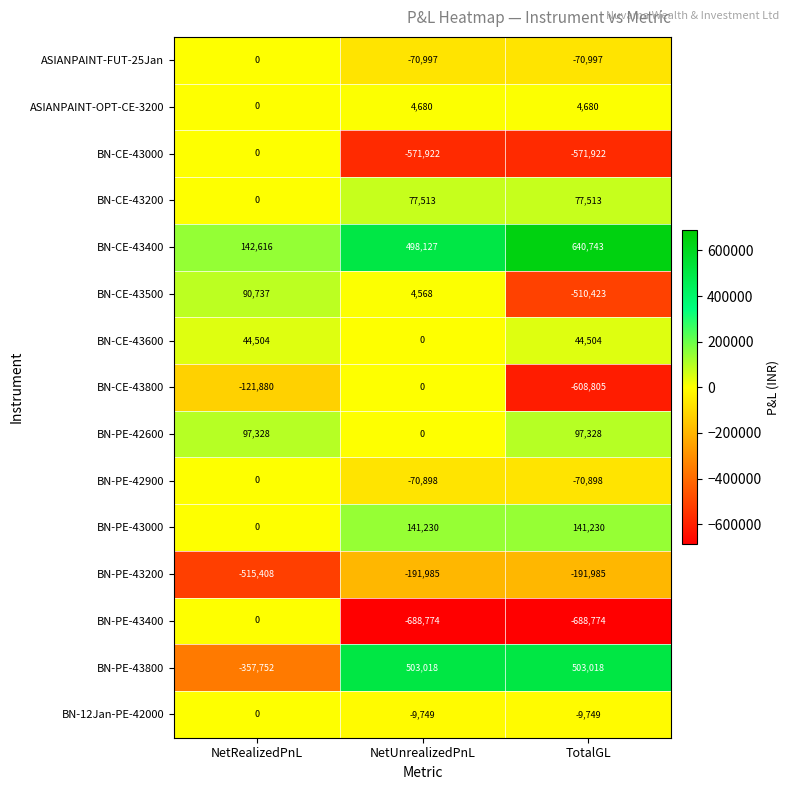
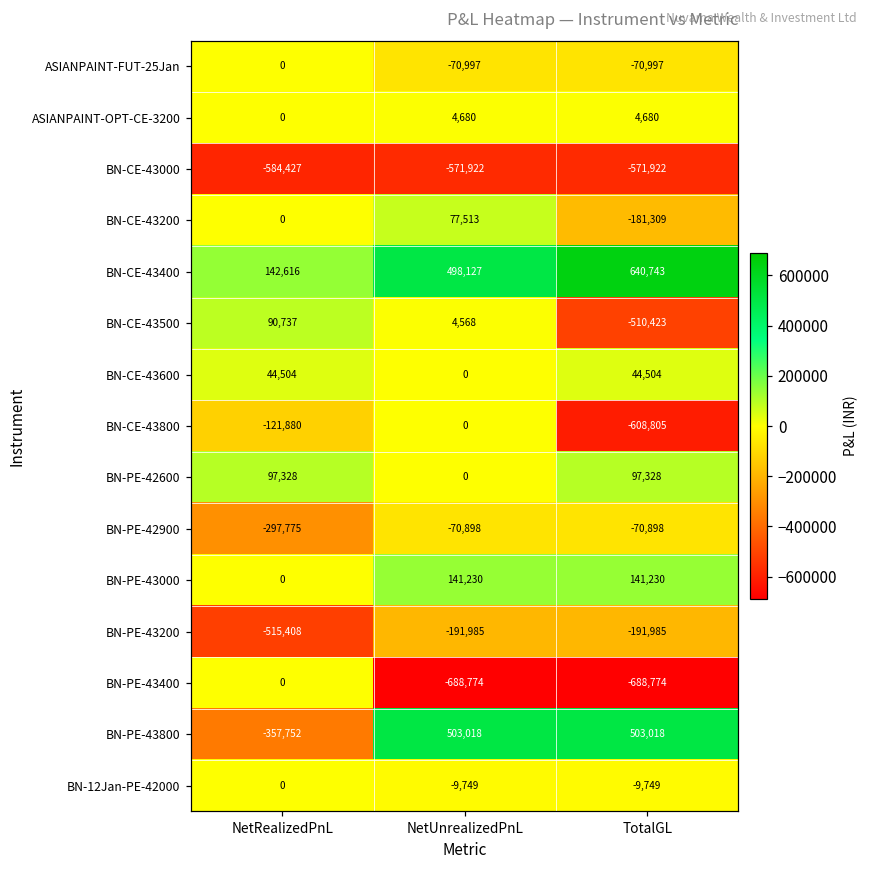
BN-CE-43000, NetRealizedPnL: 0 -> -584,427
BN-CE-43200, TotalGL: 77,513 -> -181,309
BN-PE-42900, NetRealizedPnL: 0 -> -297,775
